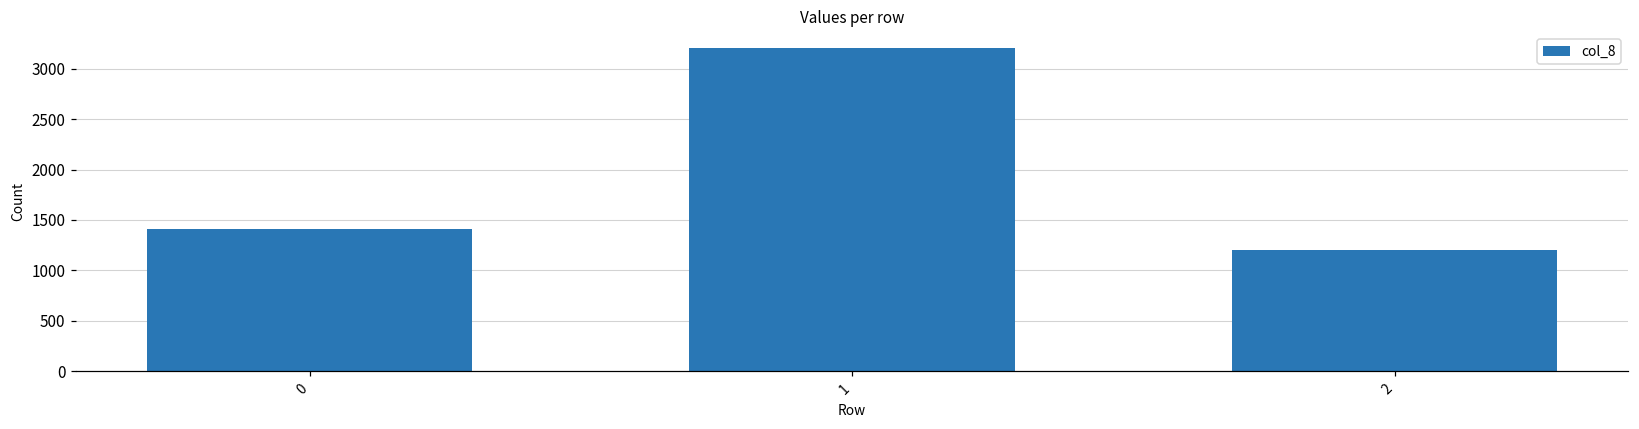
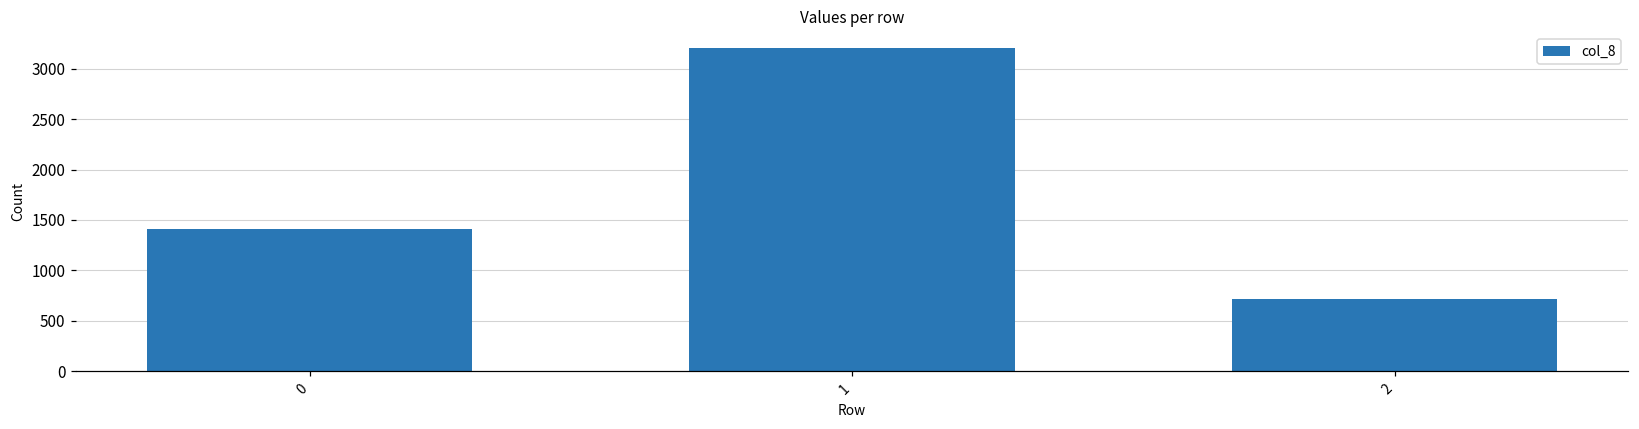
2: 1200 -> 700
